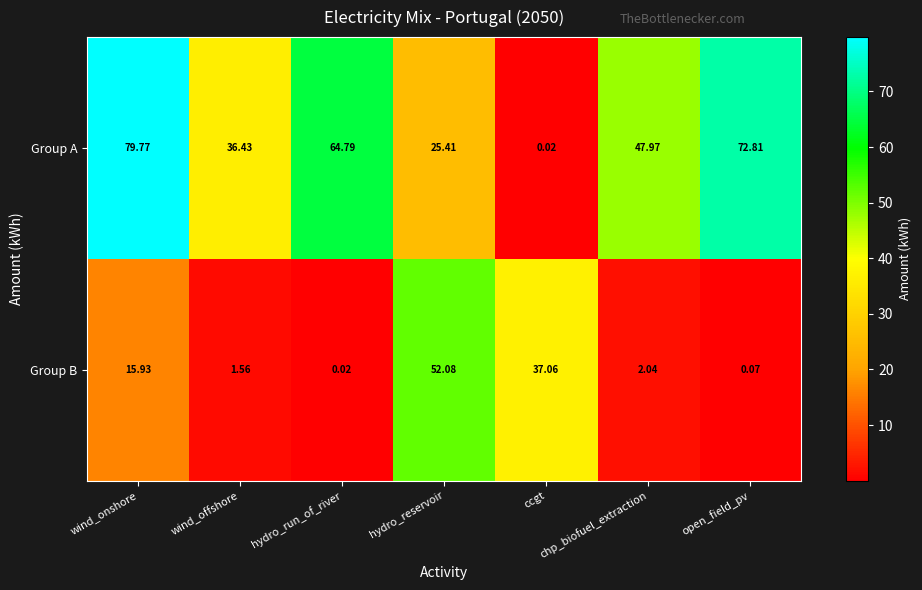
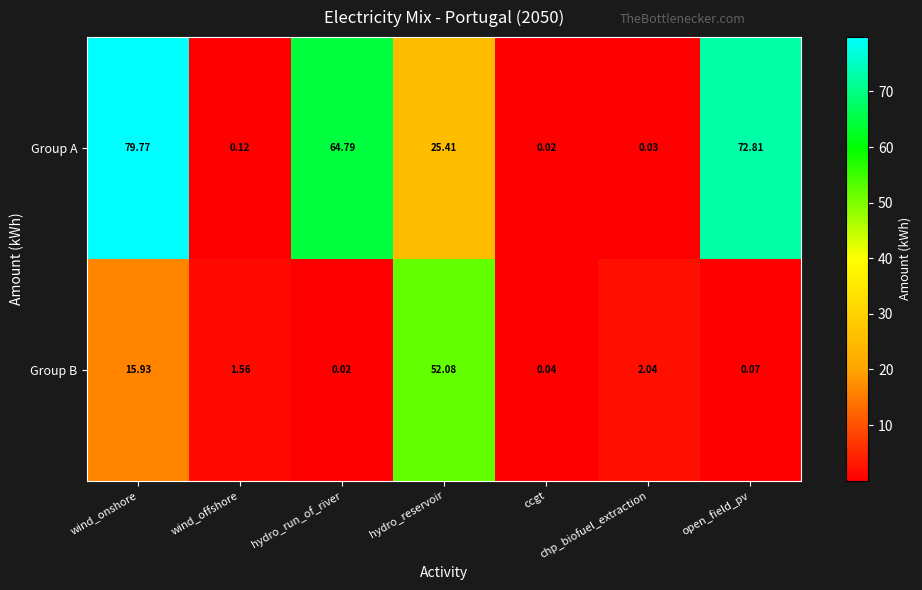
Group A, wind_offshore: 36.43 -> 0.12
Group A, chp_biofuel_extraction: 47.97 -> 0.03
Group B, ccgt: 37.06 -> 0.04
